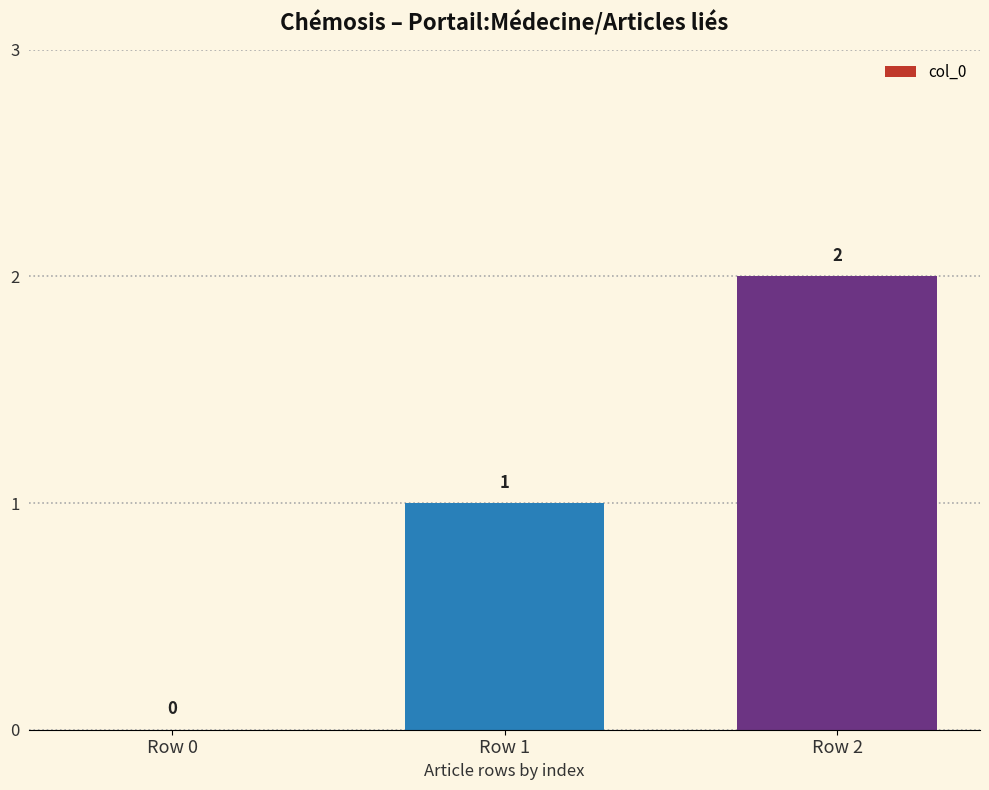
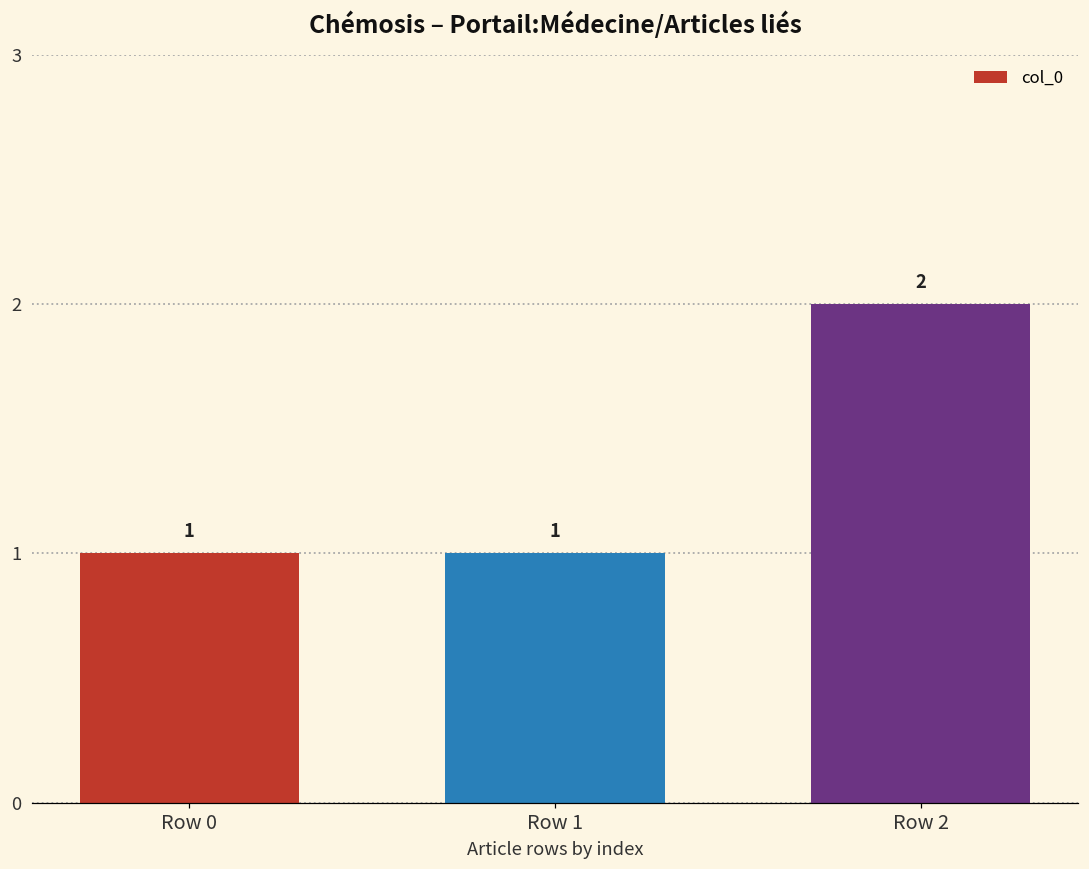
Row 0: 0 -> 1
